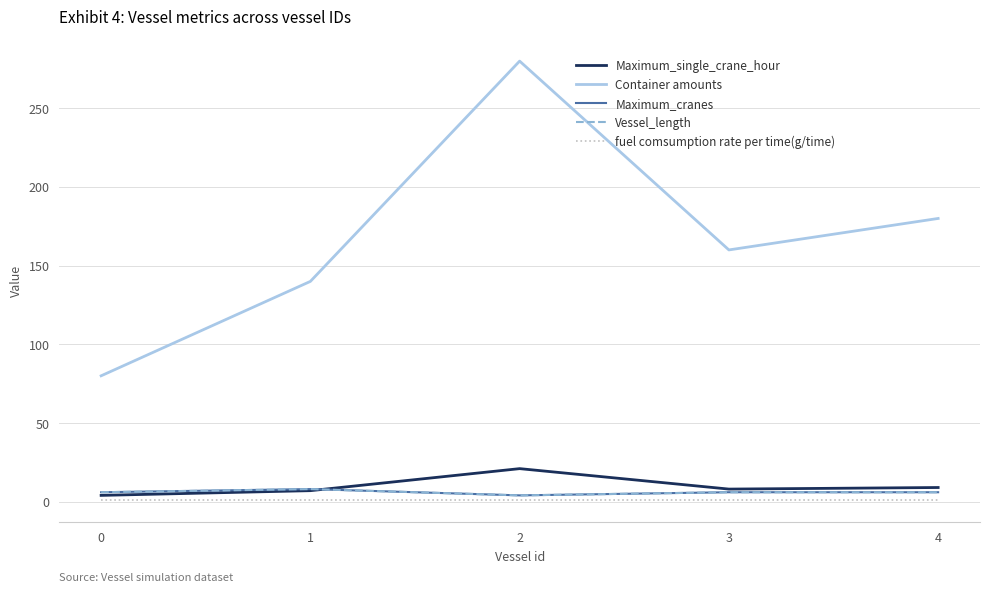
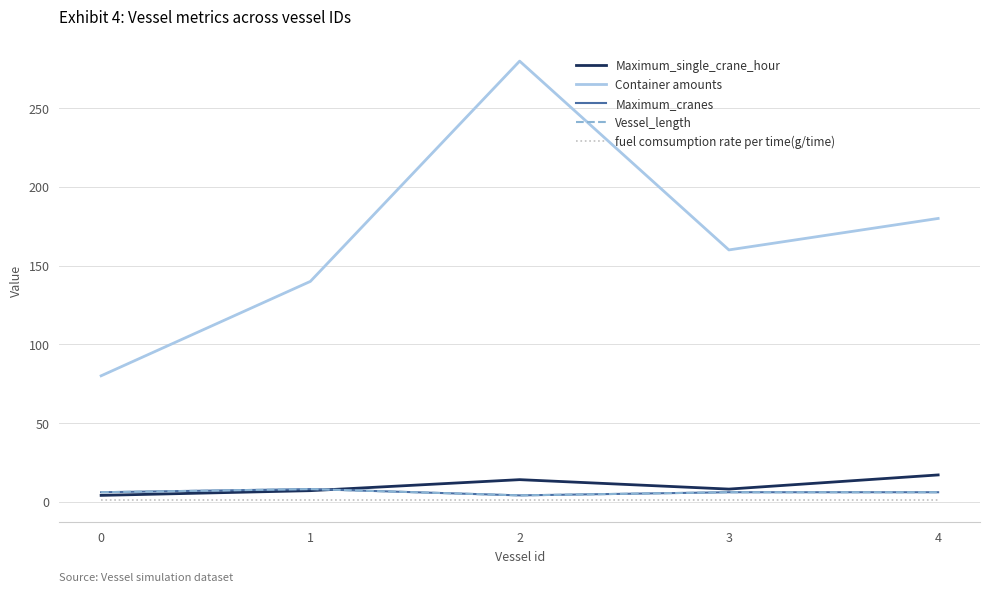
Maximum_single_crane_hour, 2: 21 -> 14
Maximum_single_crane_hour, 4: 9 -> 17
